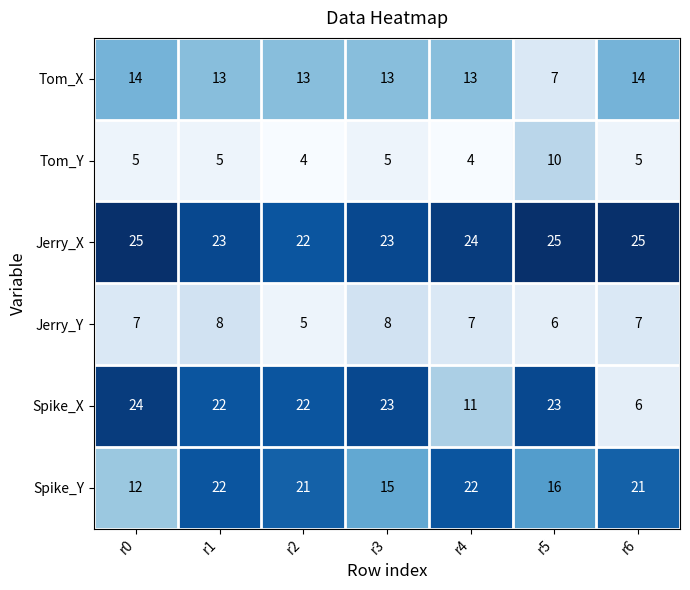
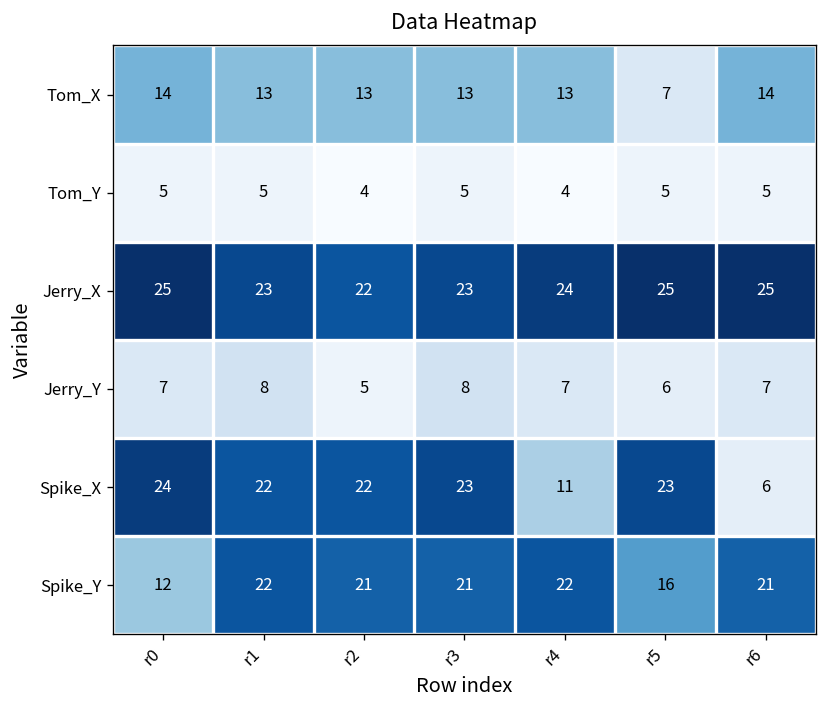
Tom_Y, r5: 10 -> 5
Spike_Y, r3: 15 -> 21
